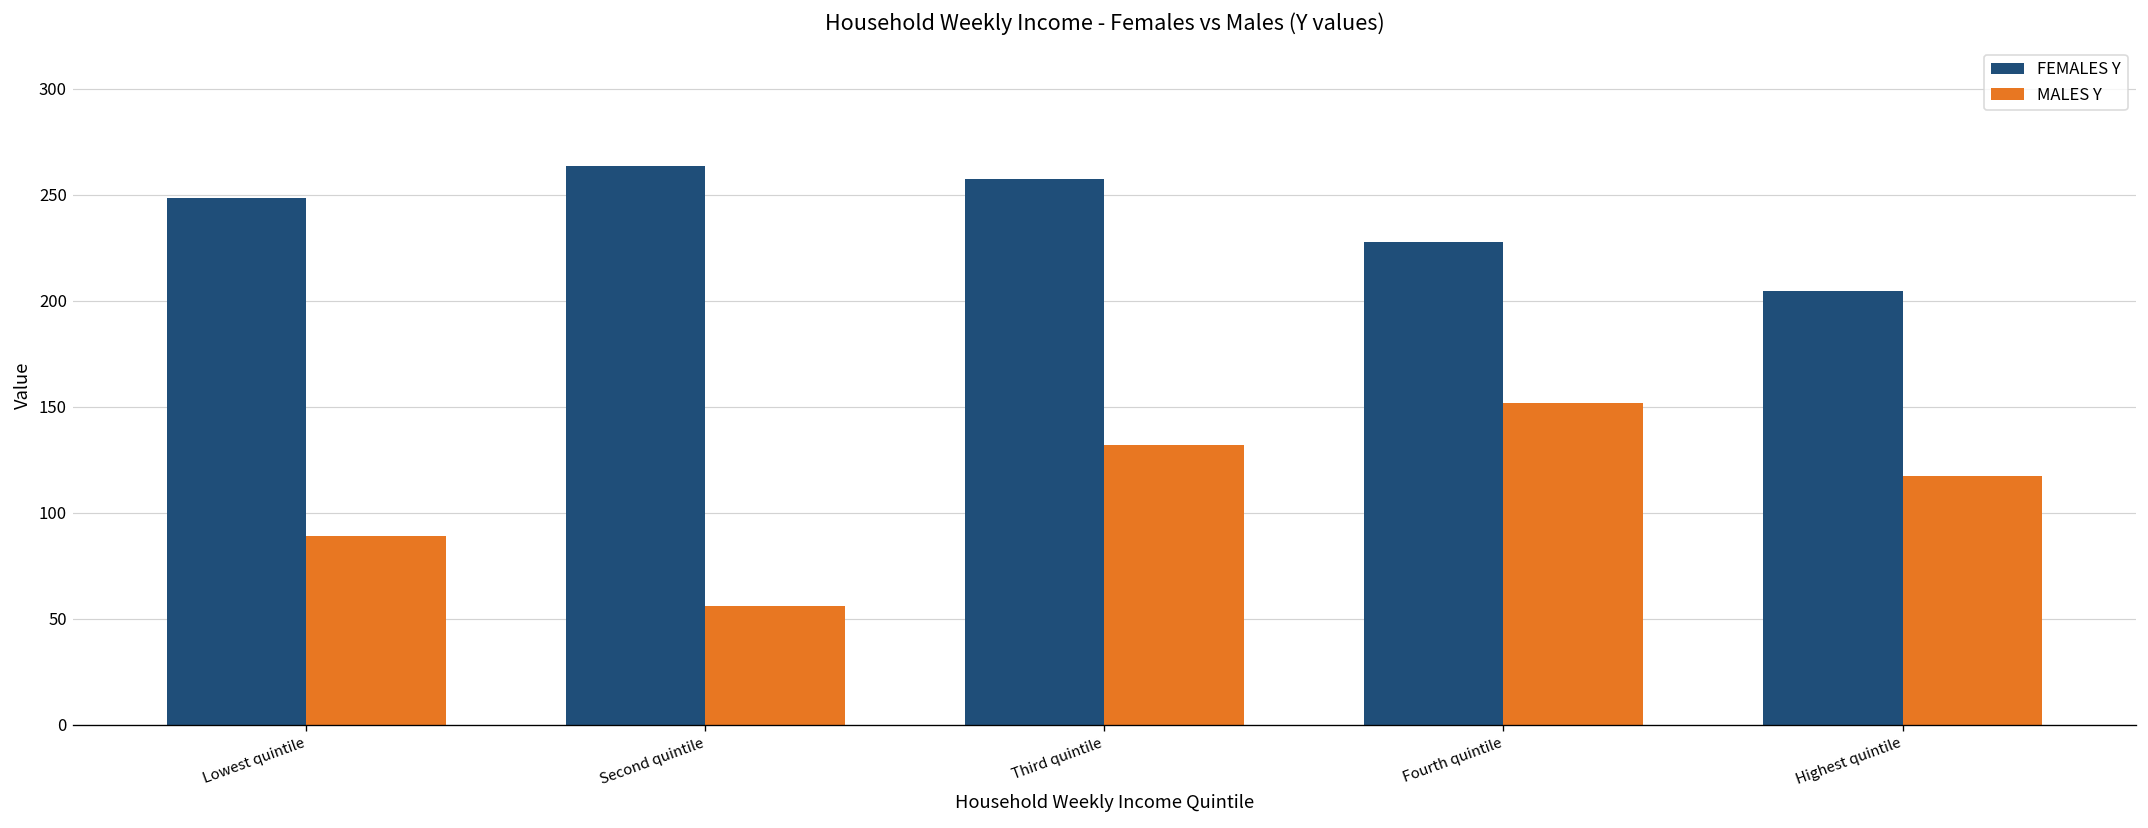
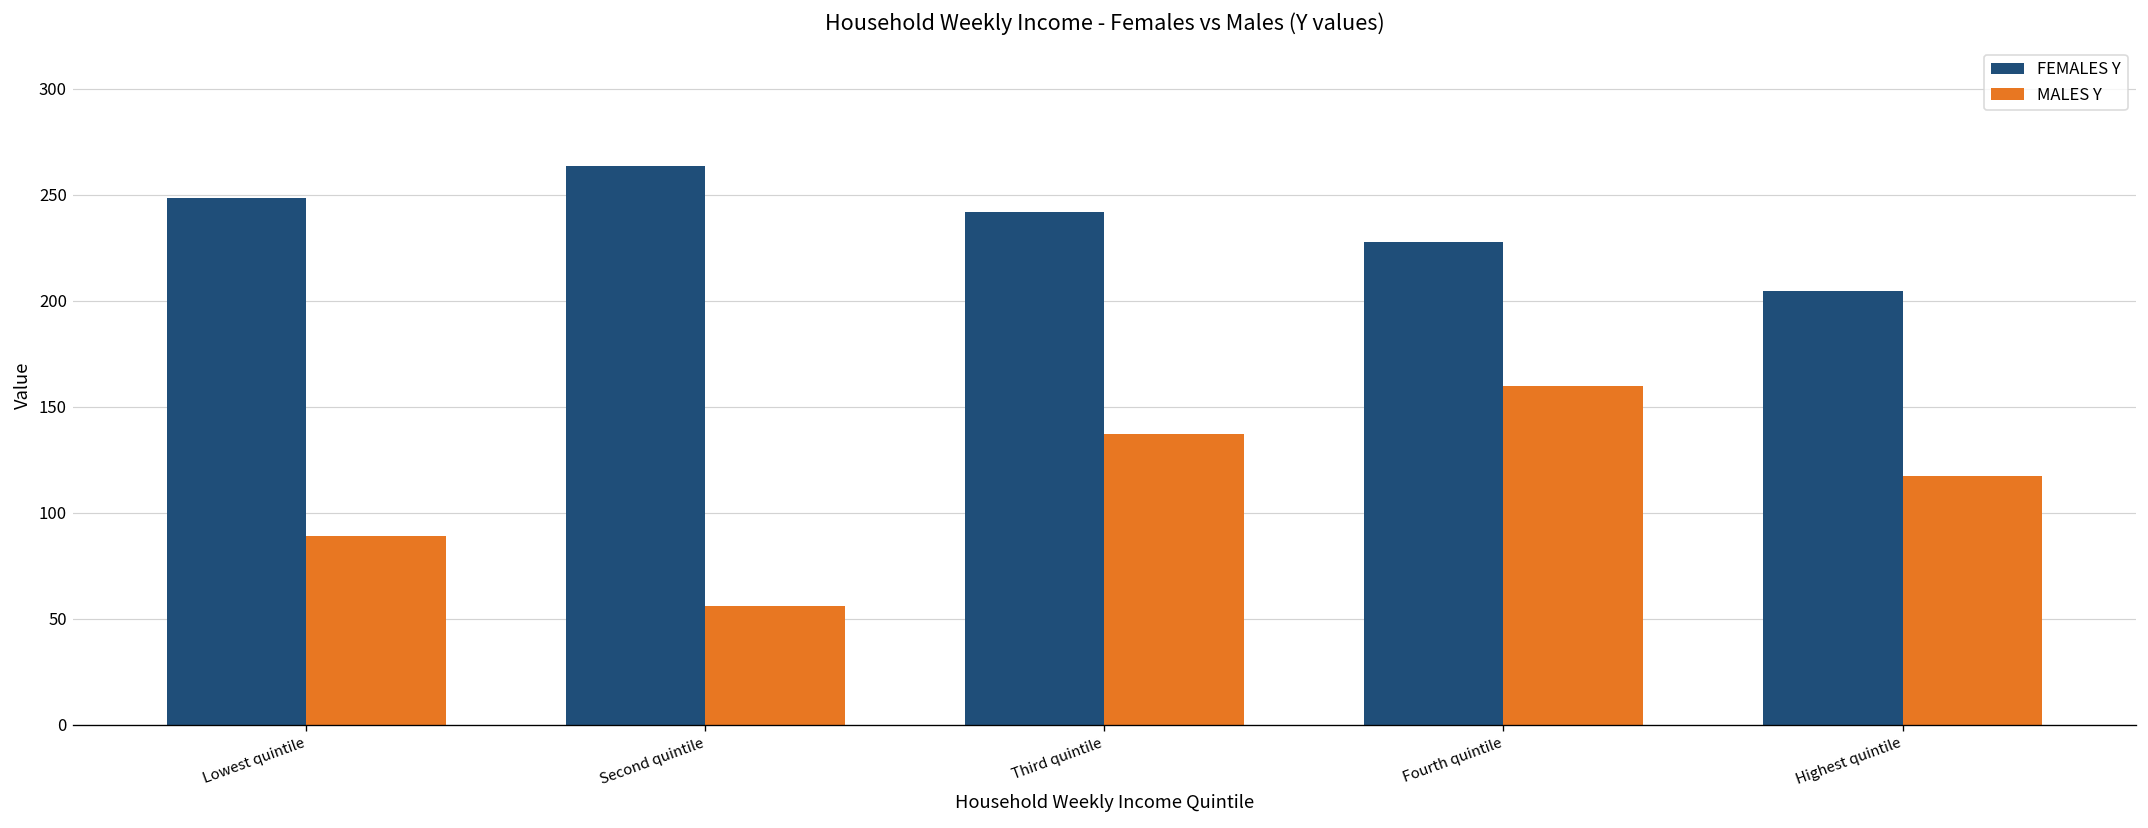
FEMALES Y, Third quintile: 257 -> 242
MALES Y, Third quintile: 132 -> 137
MALES Y, Fourth quintile: 152 -> 160
